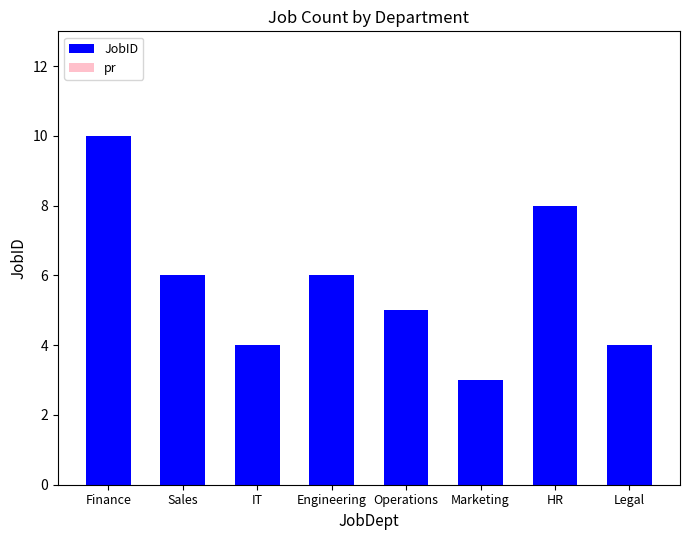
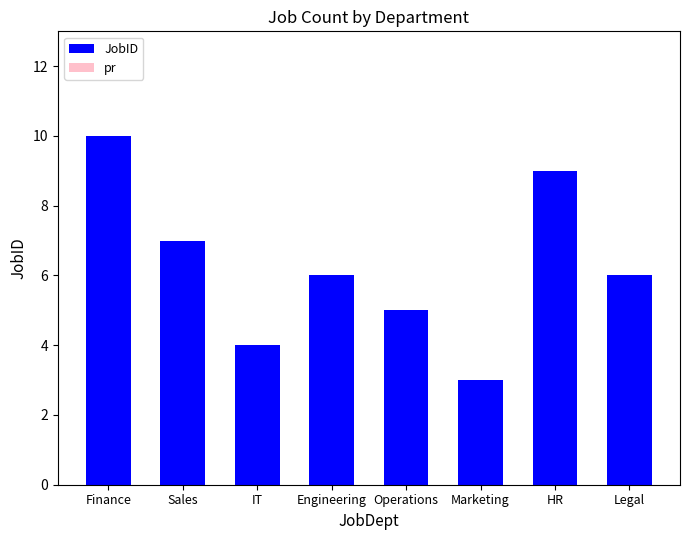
JobID, Sales: 6 -> 7
JobID, HR: 8 -> 9
JobID, Legal: 4 -> 6
